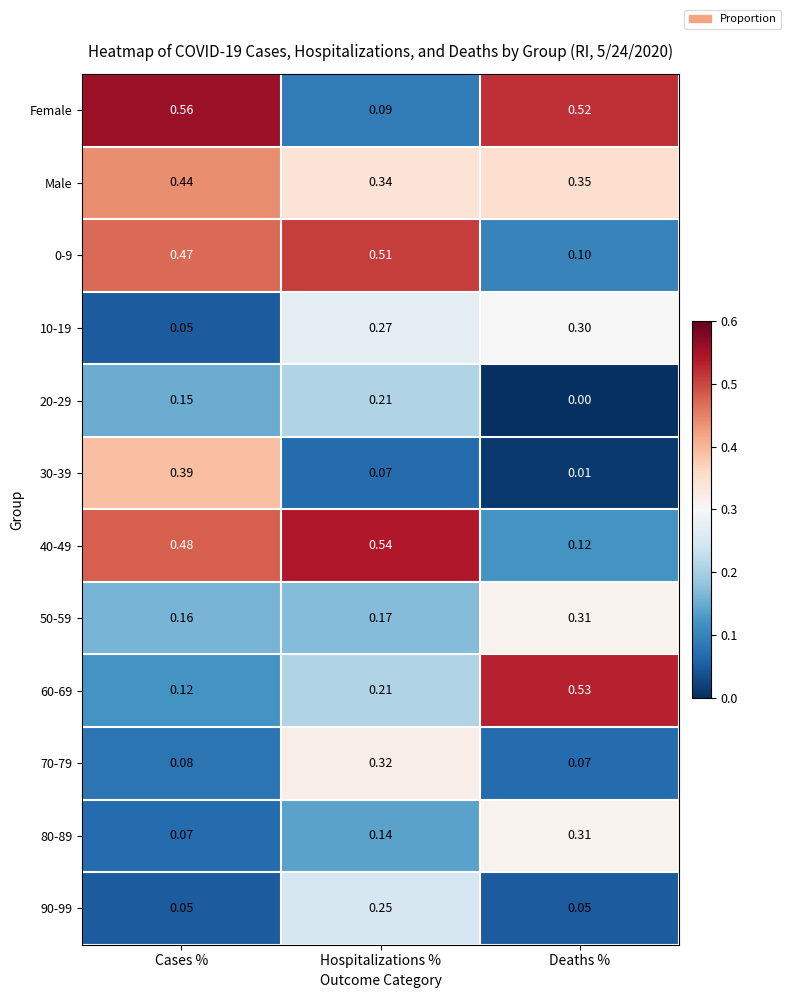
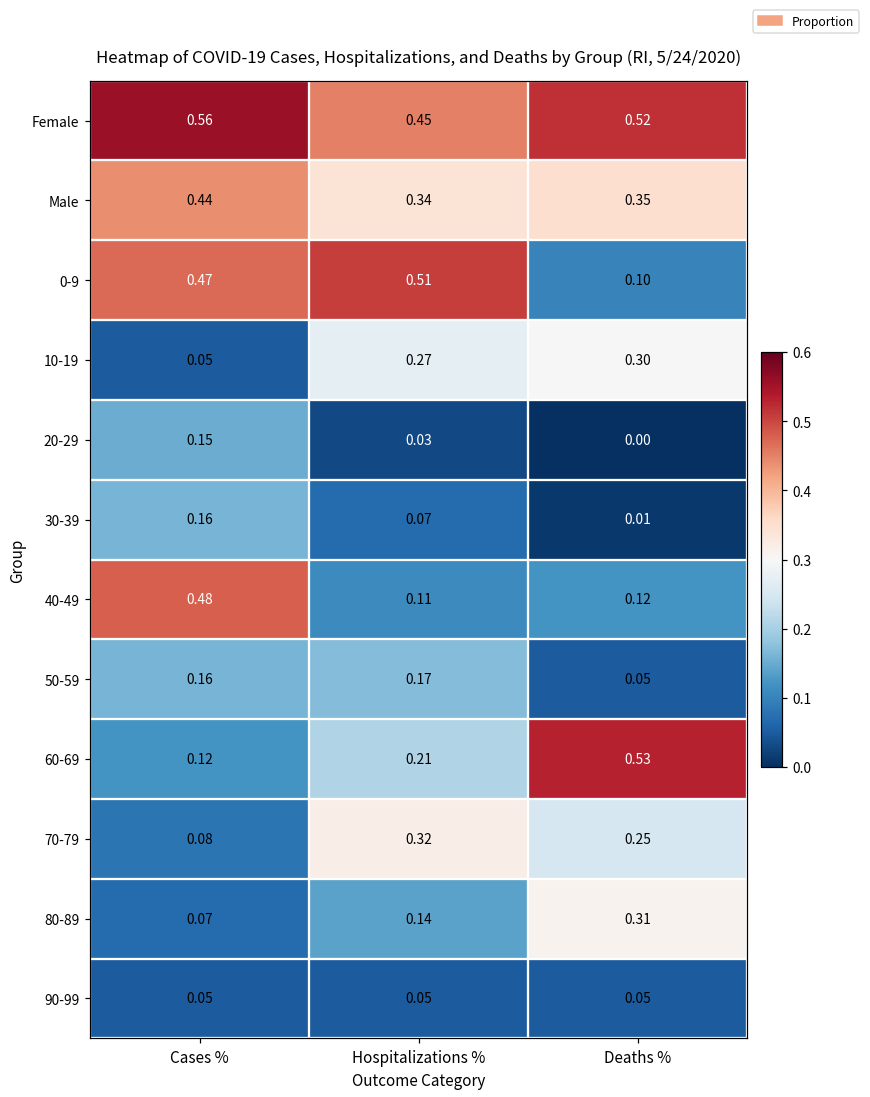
Female, Hospitalizations %: 0.09 -> 0.45
20-29, Hospitalizations %: 0.21 -> 0.03
30-39, Cases %: 0.39 -> 0.16
40-49, Hospitalizations %: 0.54 -> 0.11
50-59, Deaths %: 0.31 -> 0.05
70-79, Deaths %: 0.07 -> 0.25
90-99, Hospitalizations %: 0.25 -> 0.05
